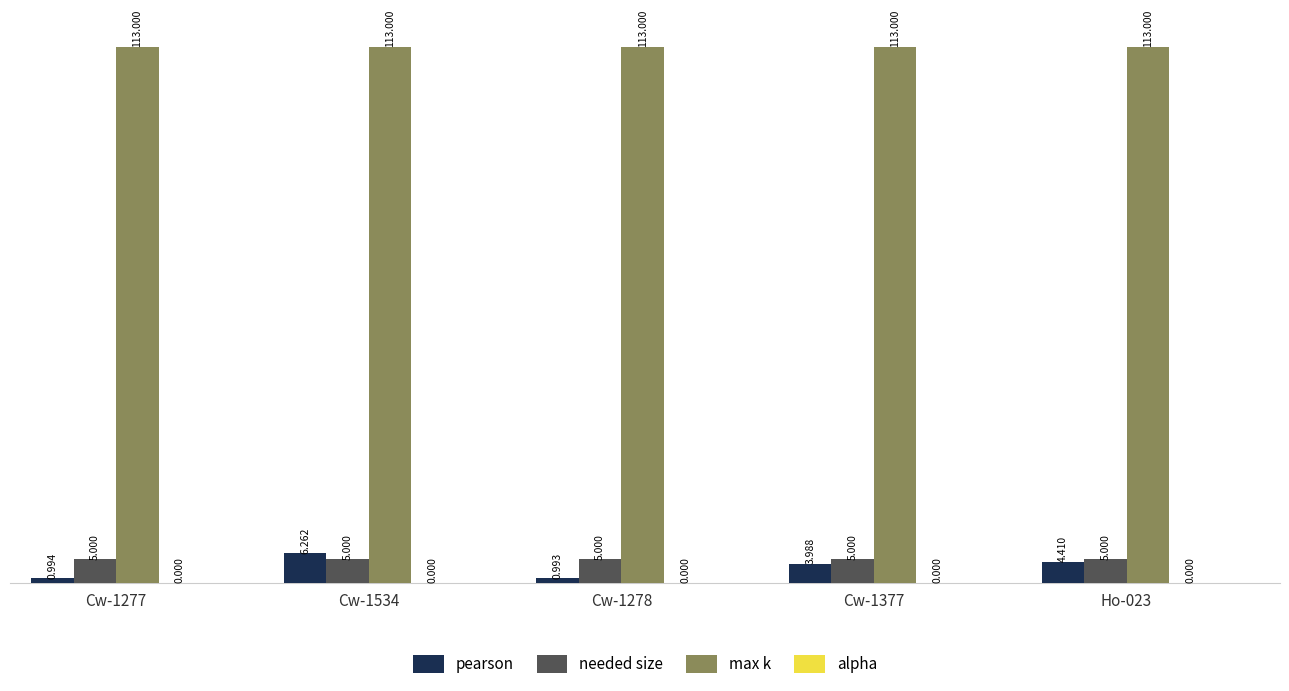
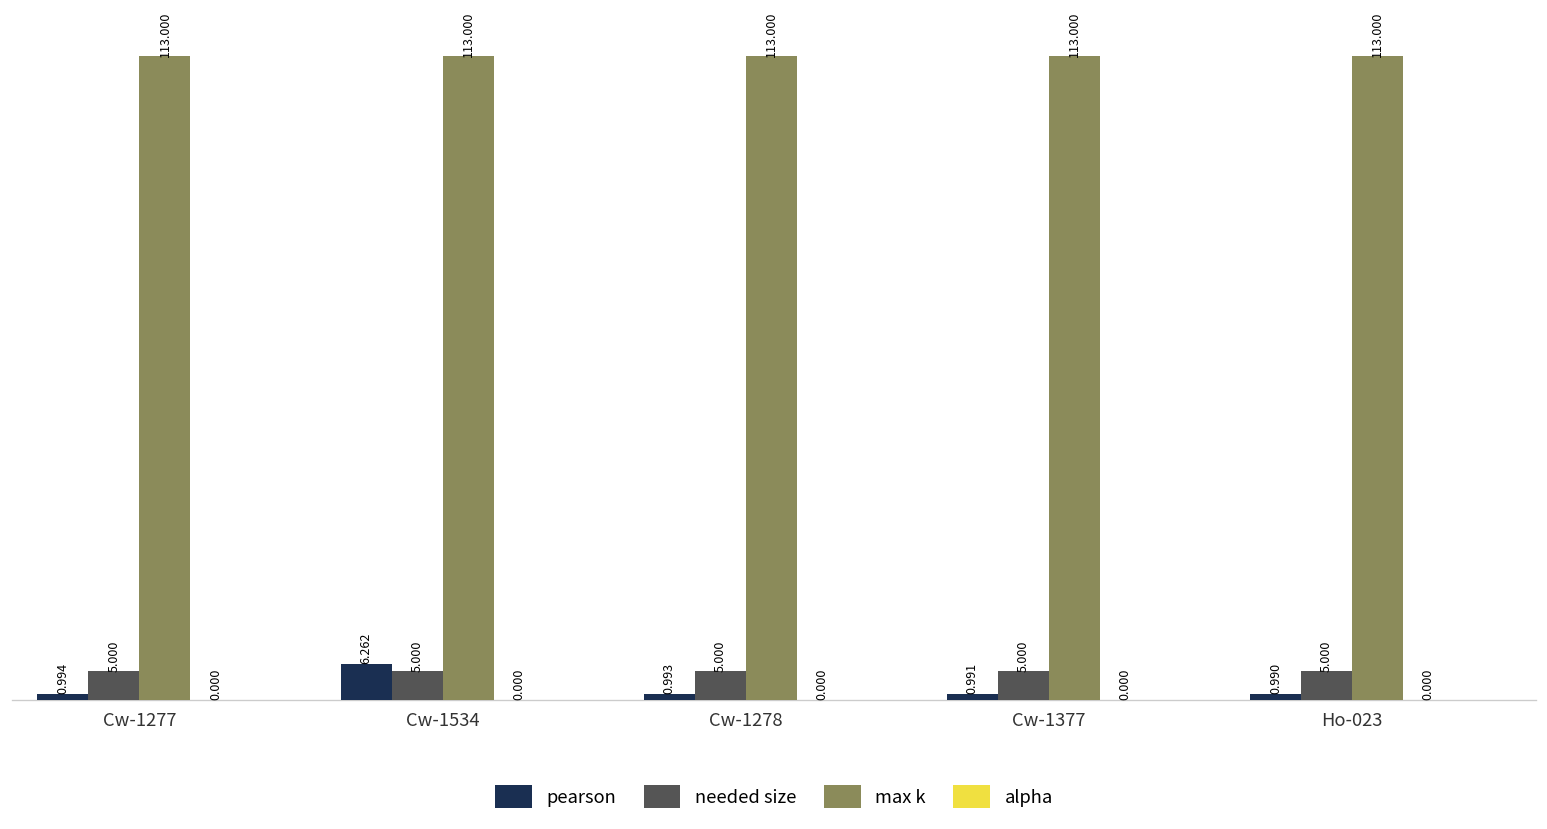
pearson, Cw-1377: 3.988 -> 0.991
pearson, Ho-023: 4.410 -> 0.990
